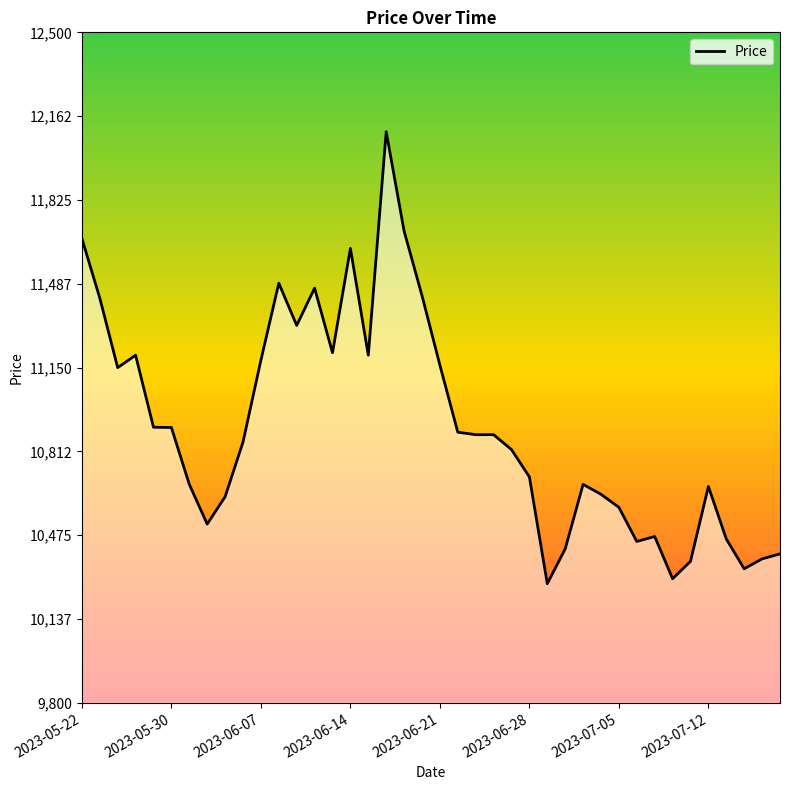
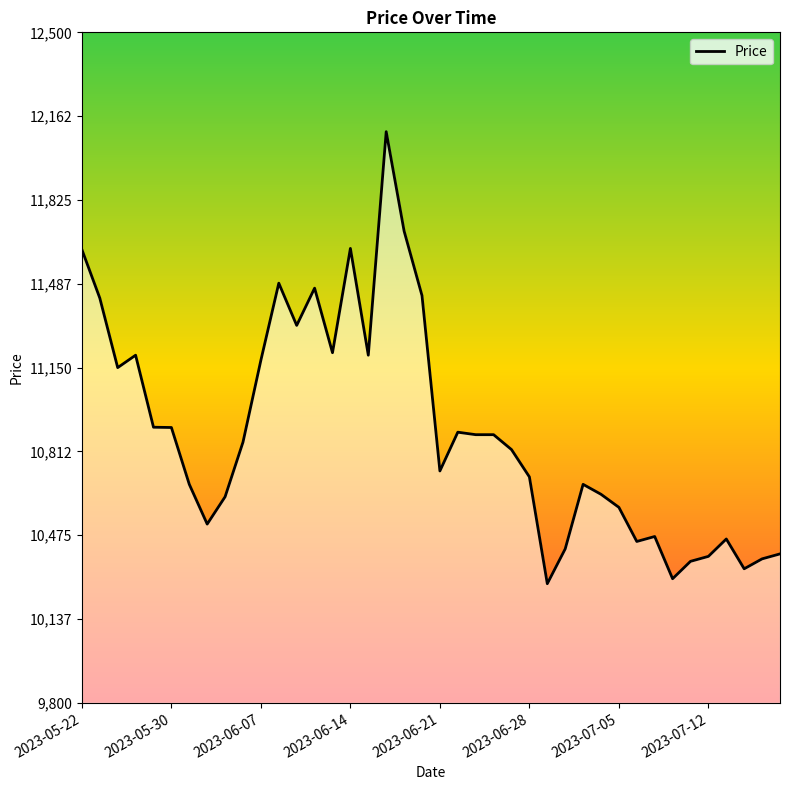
2023-05-22: 11,670 -> 11,630
2023-06-21: 11,160 -> 10,730
2023-07-12: 10,670 -> 10,390
